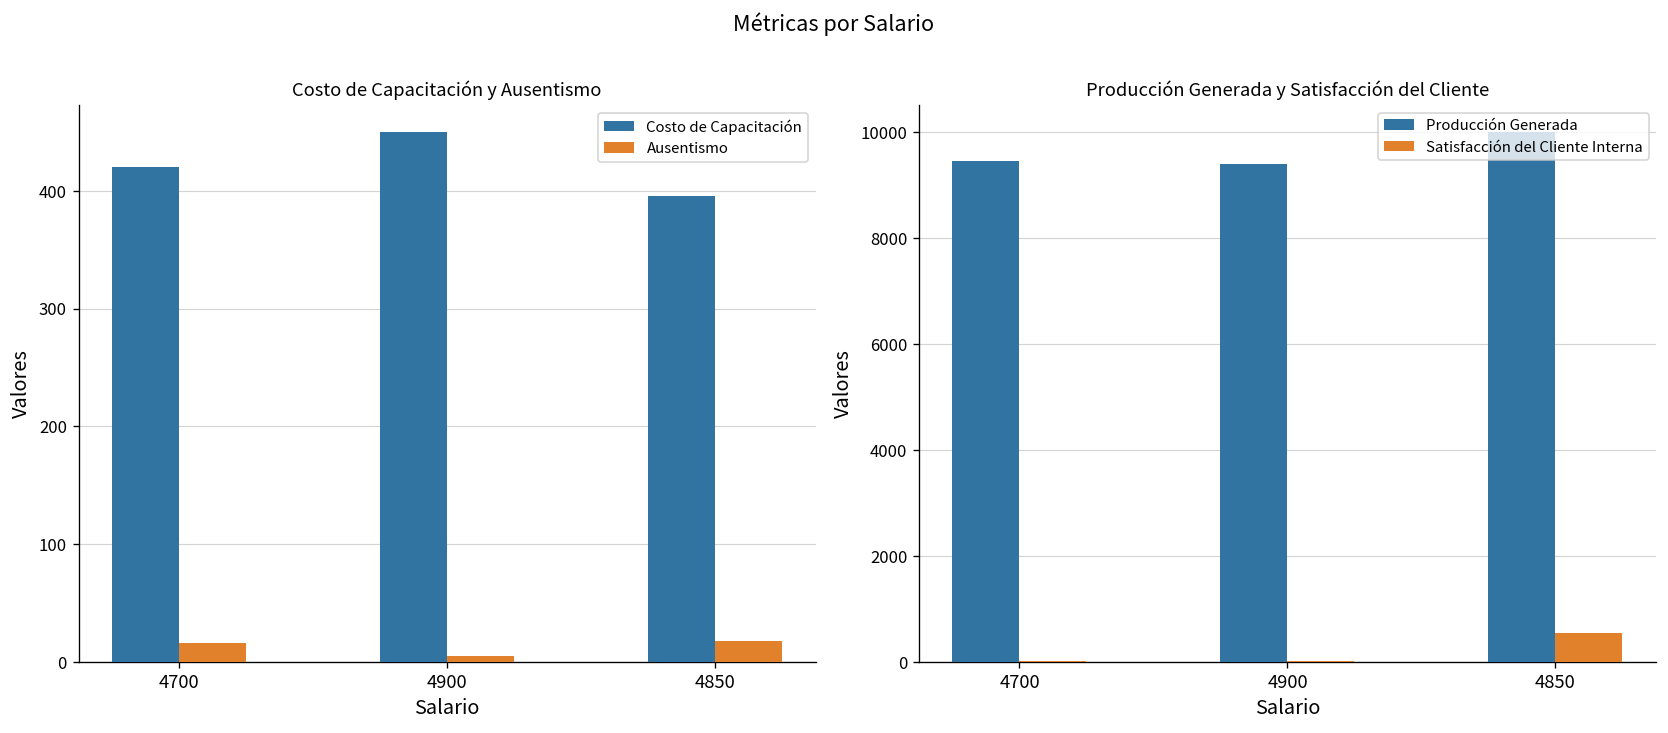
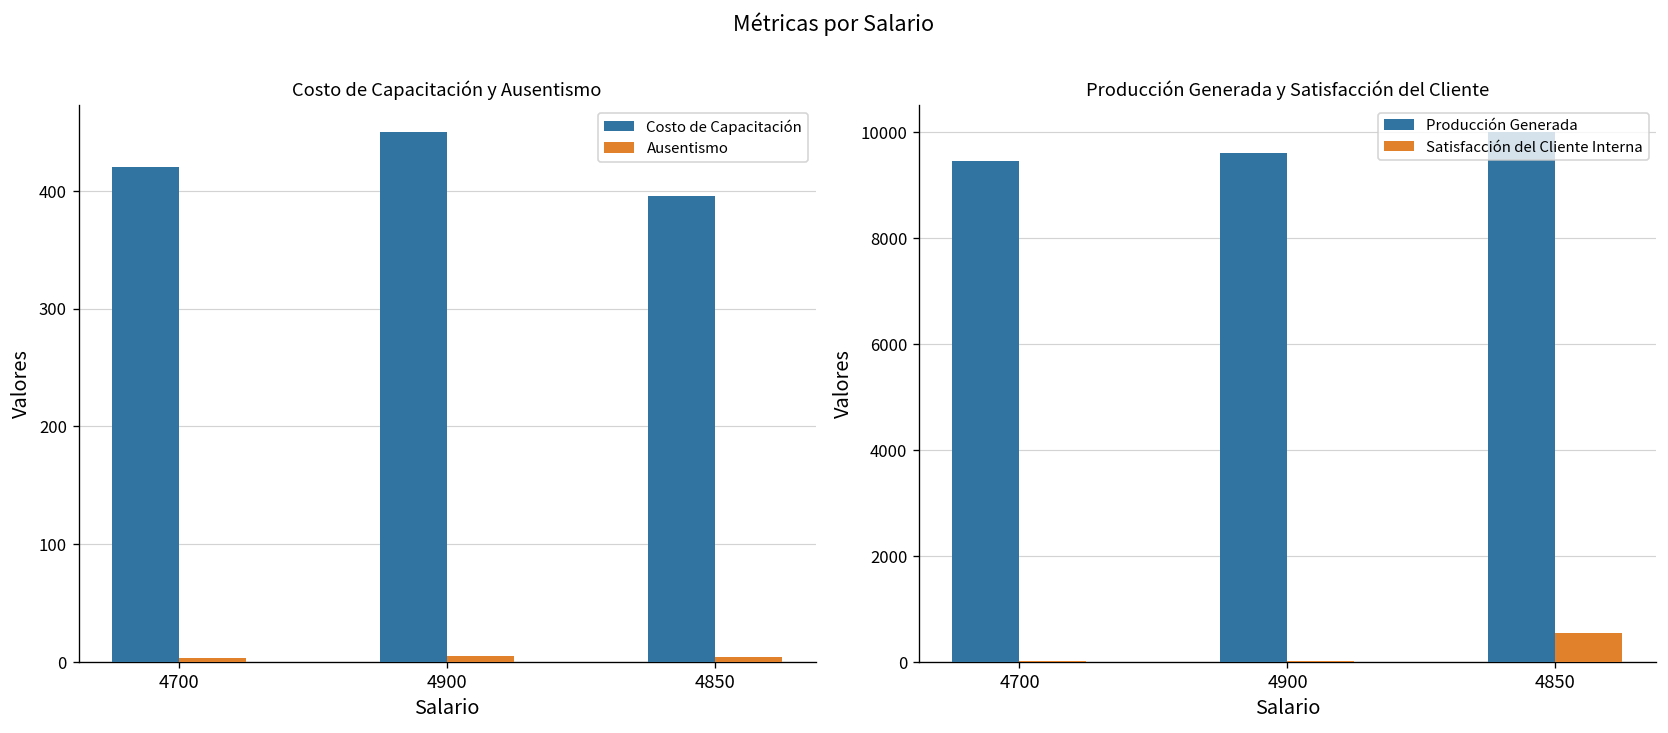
Costo de Capacitación y Ausentismo, Ausentismo, 4700: 20 -> 0
Costo de Capacitación y Ausentismo, Ausentismo, 4850: 20 -> 0
Producción Generada y Satisfacción del Cliente, Producción Generada, 4900: 9400 -> 9600
